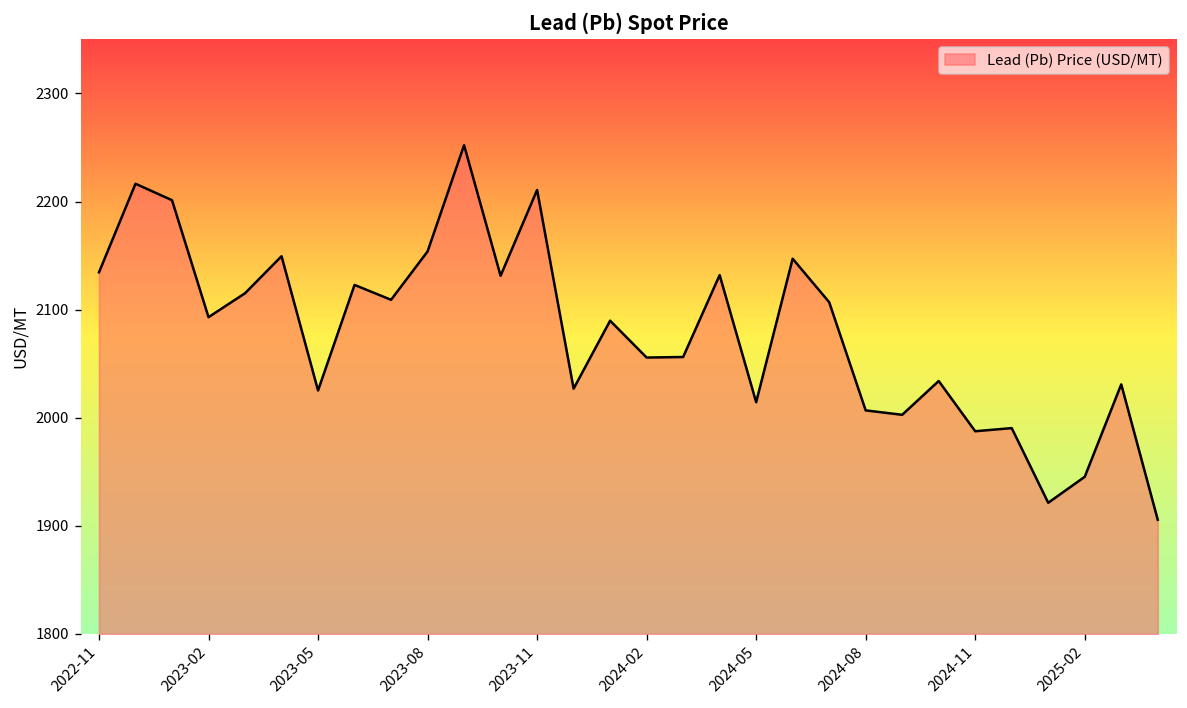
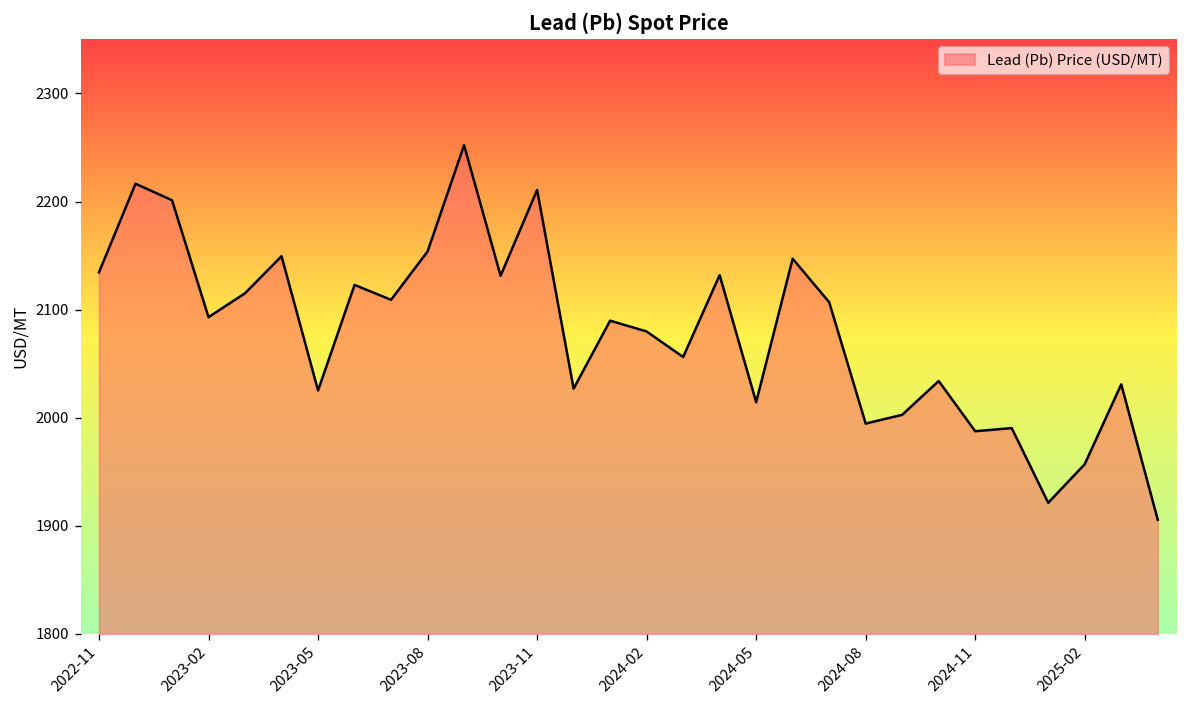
2024-02: 2060 -> 2080
2024-08: 2010 -> 1990
2025-02: 1950 -> 1960
